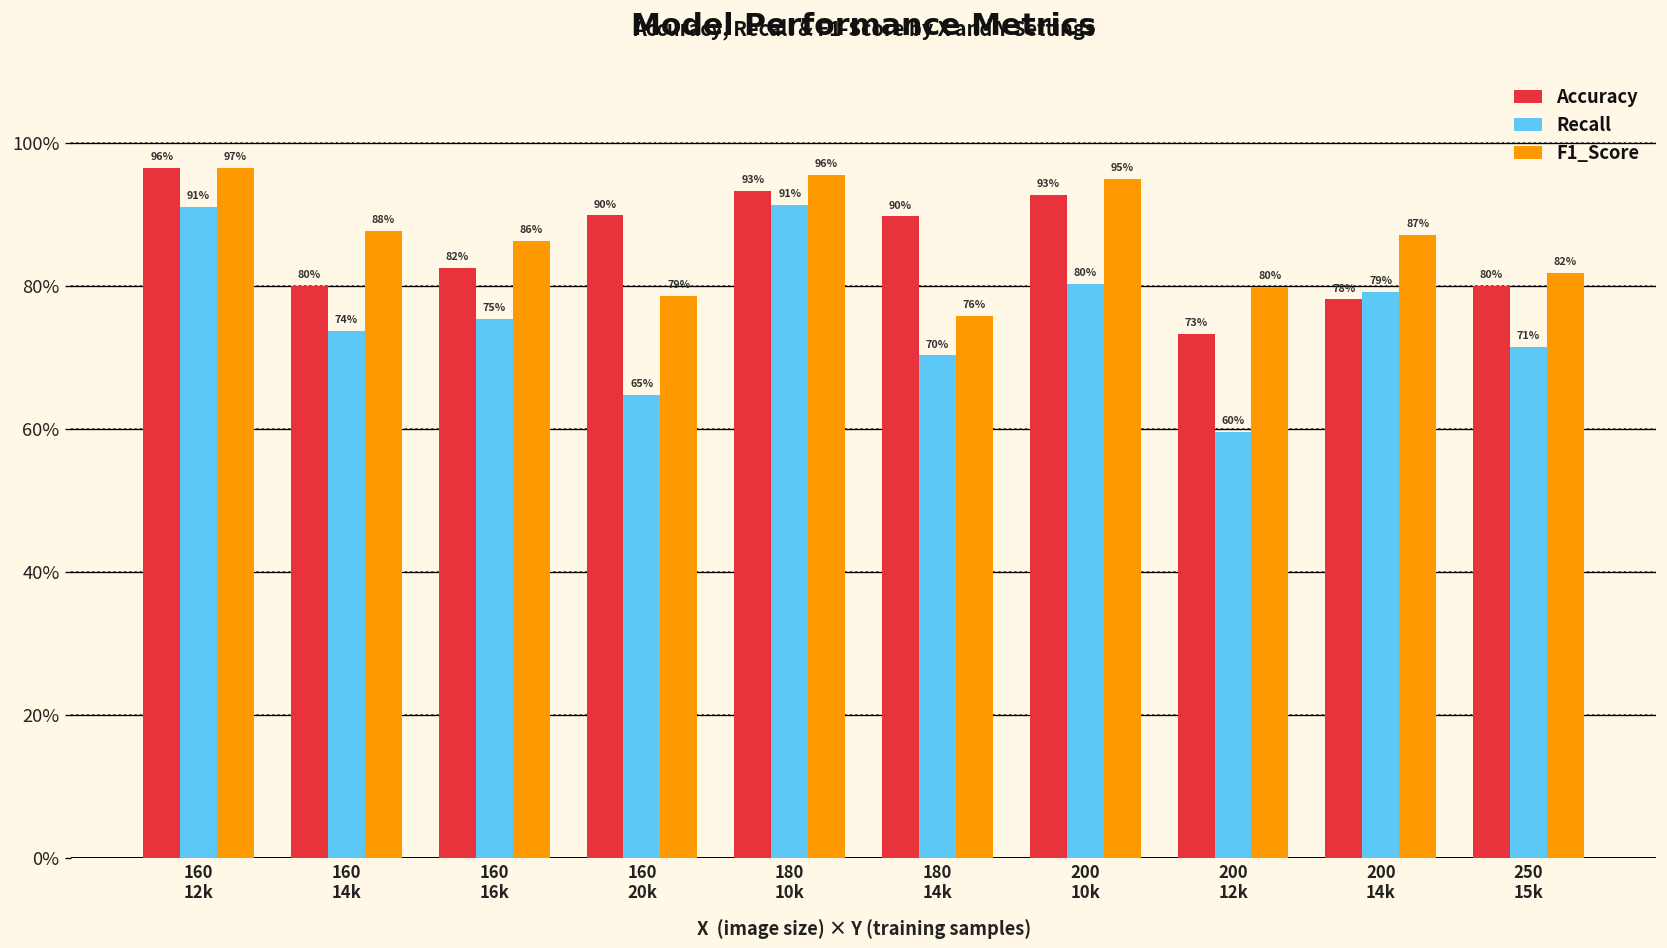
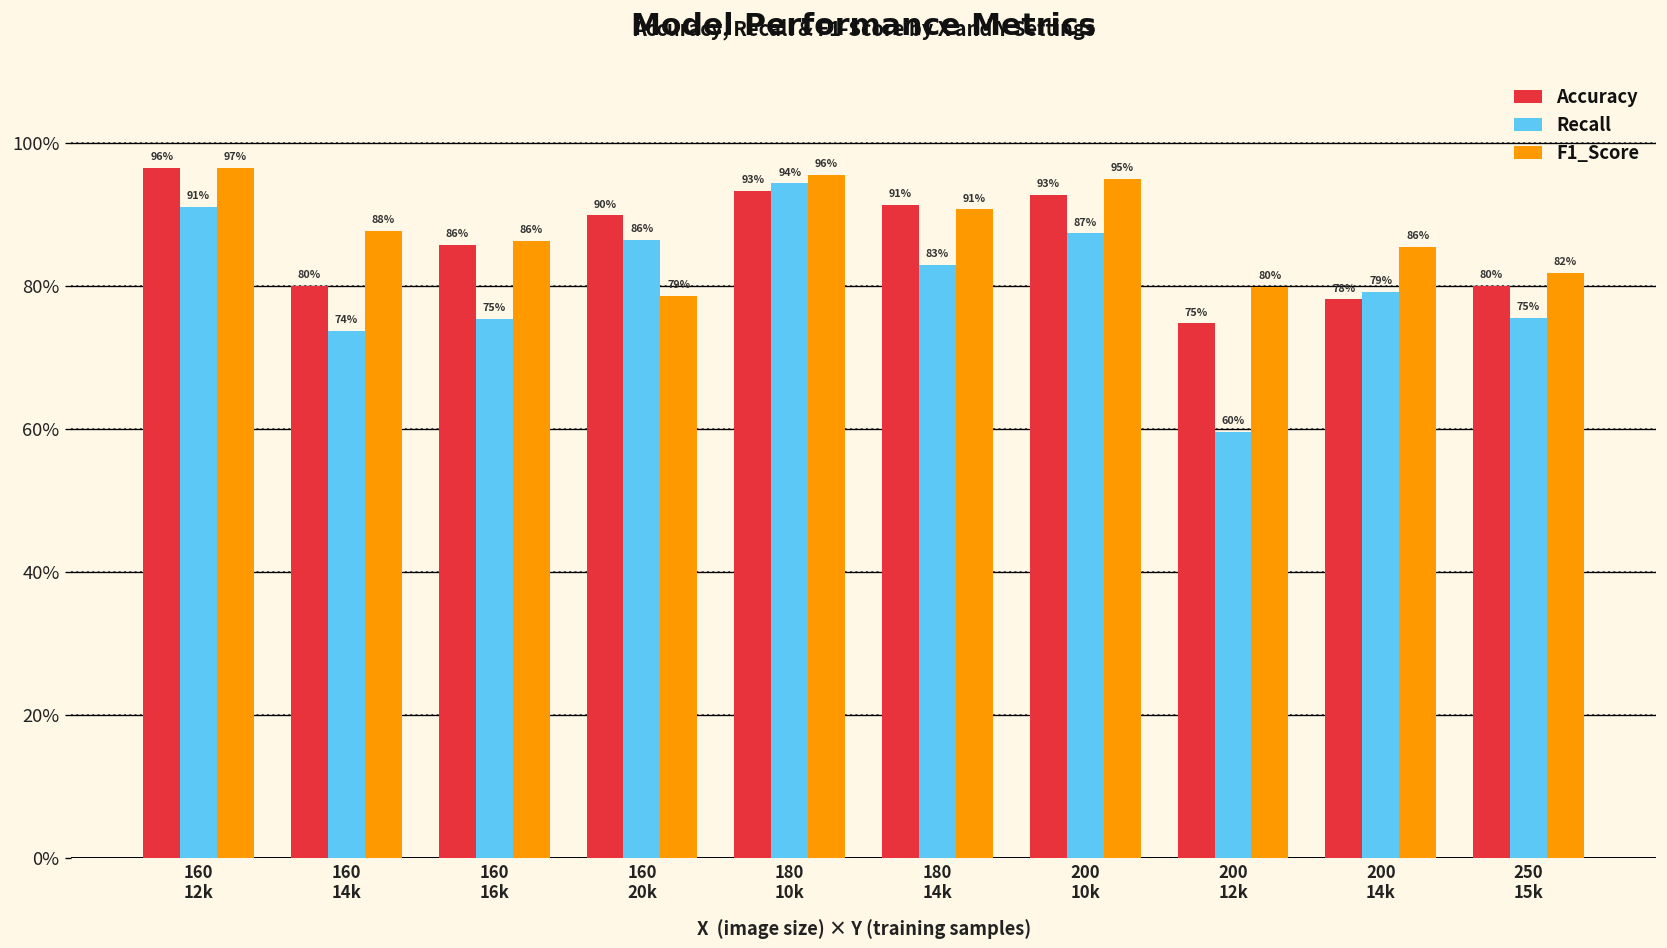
Accuracy, 160 16k: 82% -> 86%
Recall, 160 20k: 65% -> 86%
Recall, 180 10k: 91% -> 94%
Accuracy, 180 14k: 90% -> 91%
Recall, 180 14k: 70% -> 83%
F1_Score, 180 14k: 76% -> 91%
Recall, 200 10k: 80% -> 87%
Accuracy, 200 12k: 73% -> 75%
F1_Score, 200 14k: 87% -> 86%
Recall, 250 15k: 71% -> 75%
